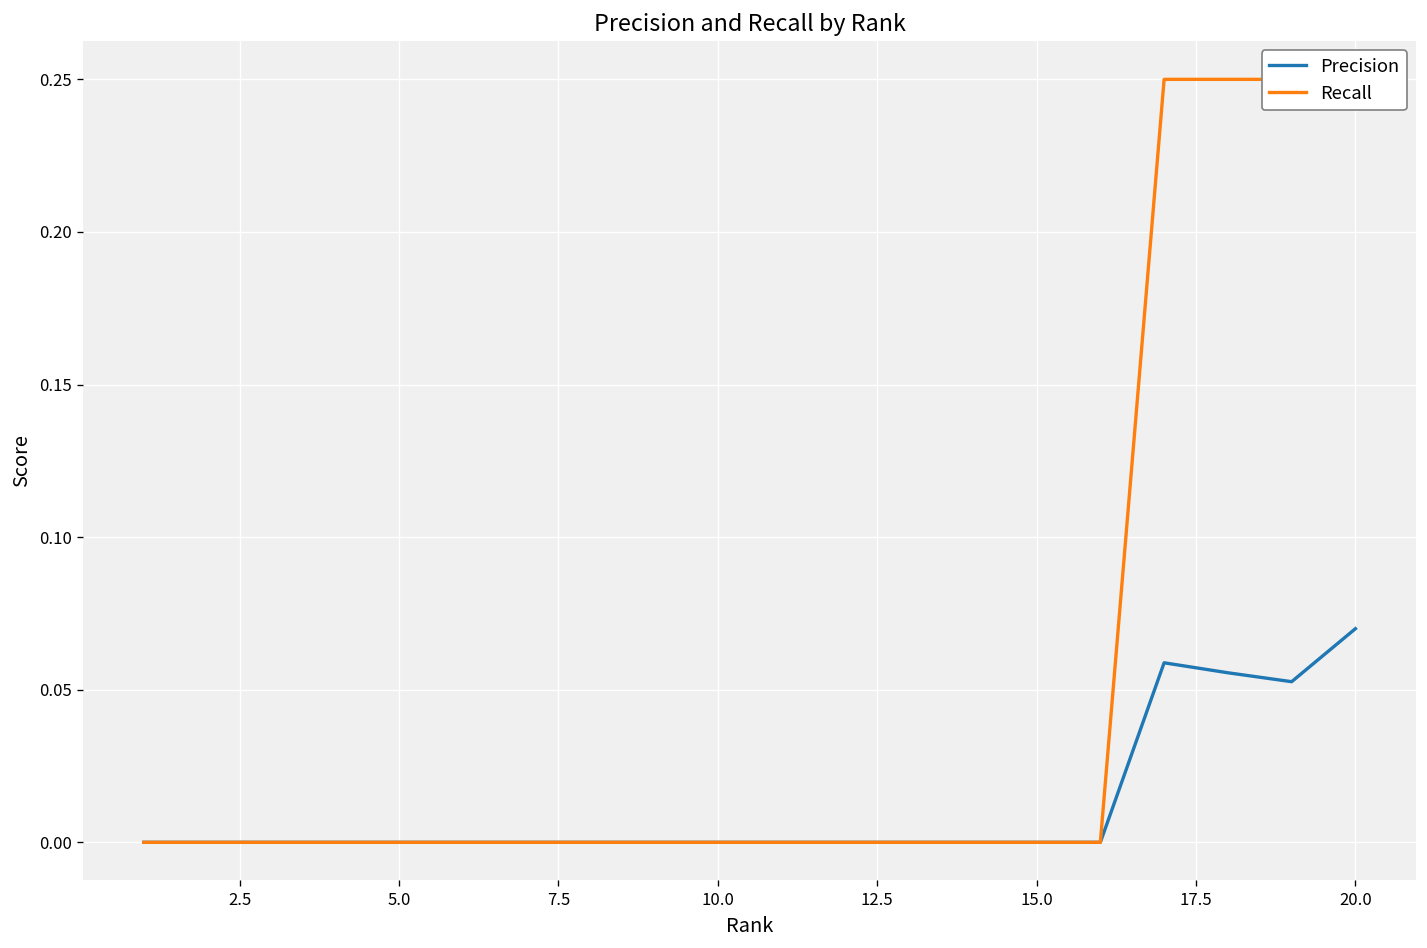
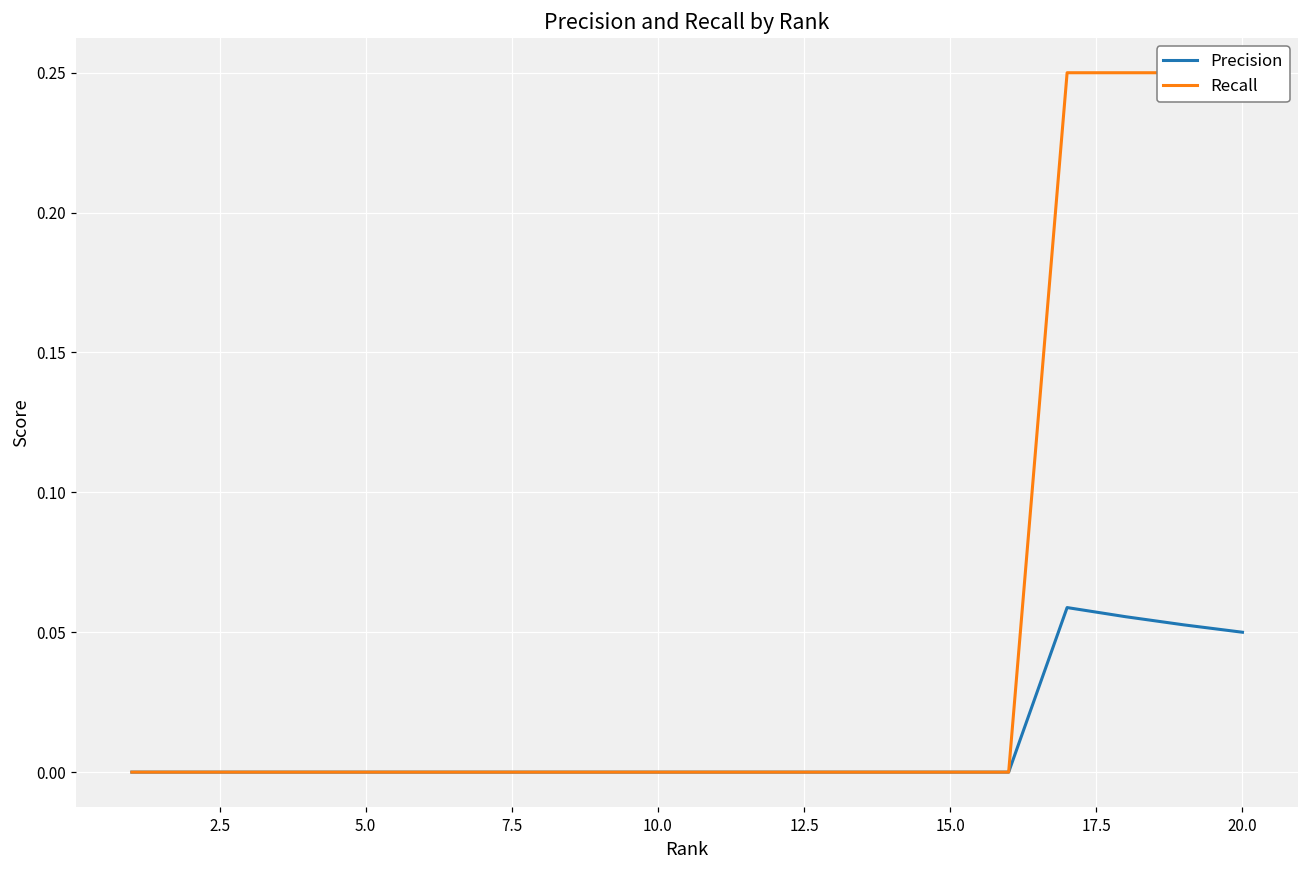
Precision, 20.0: 0.07 -> 0.05
